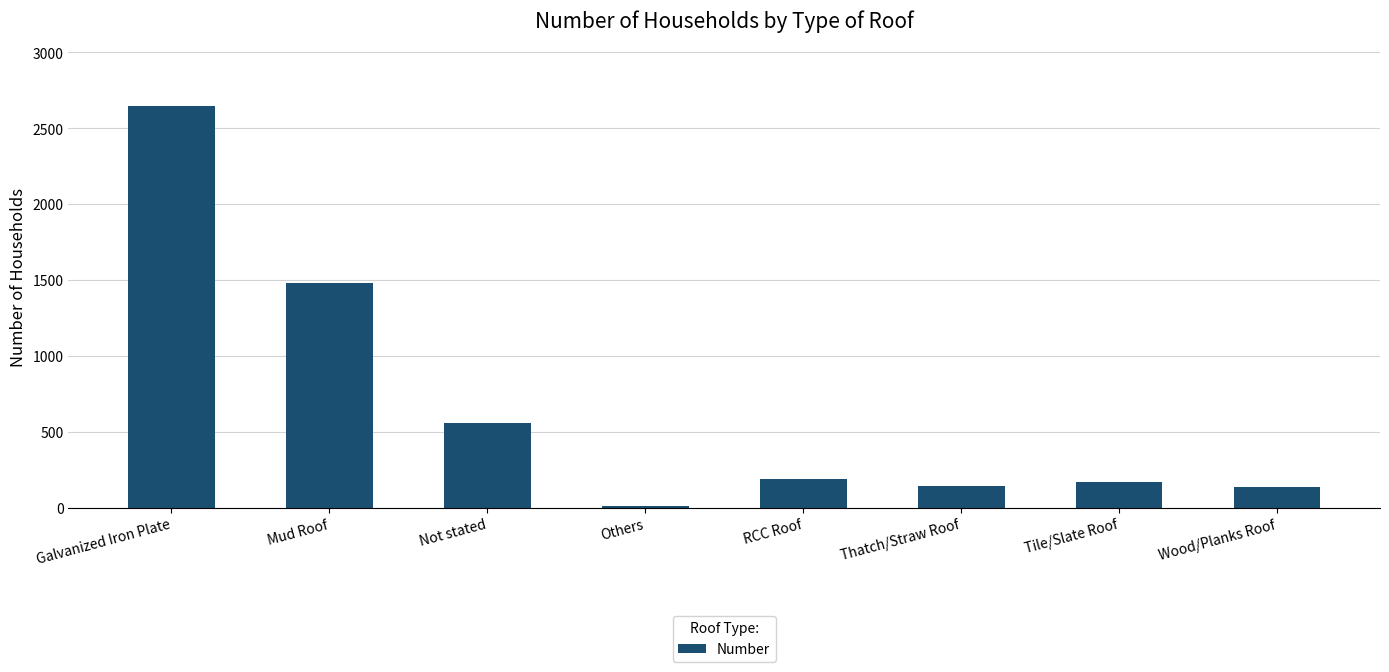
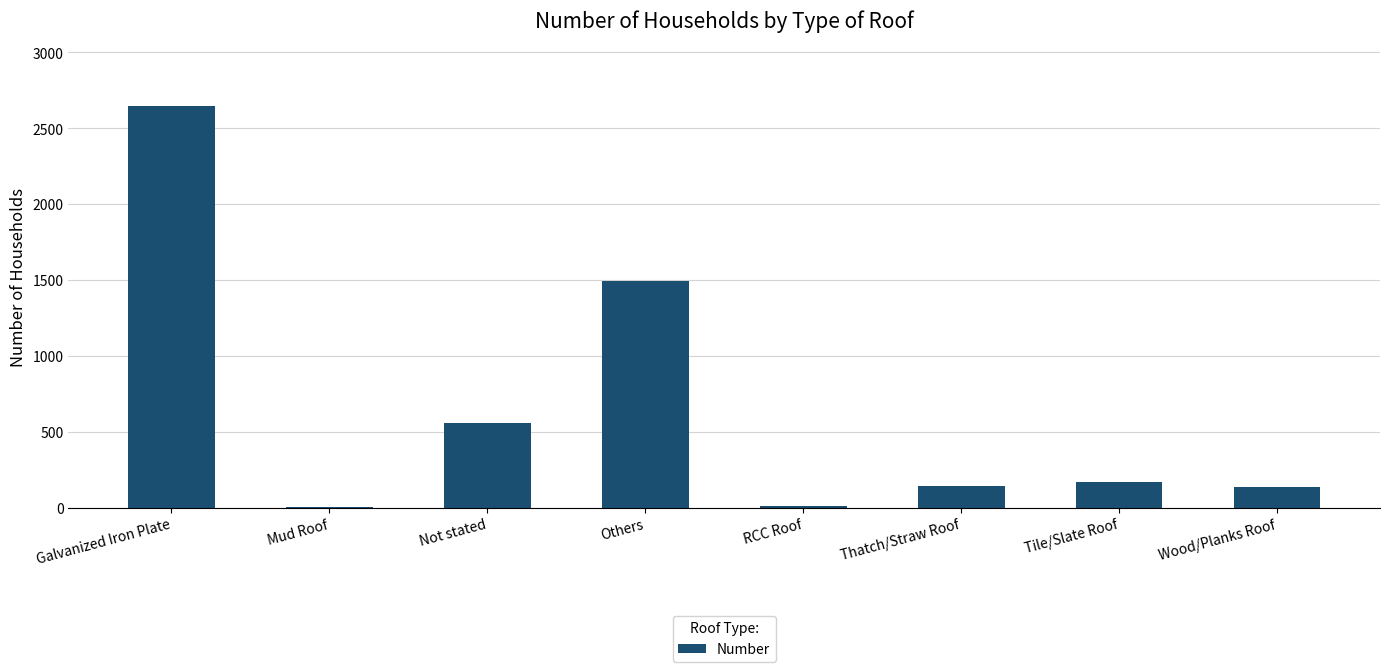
Mud Roof: 1480 -> 0
Others: 10 -> 1500
RCC Roof: 190 -> 10
